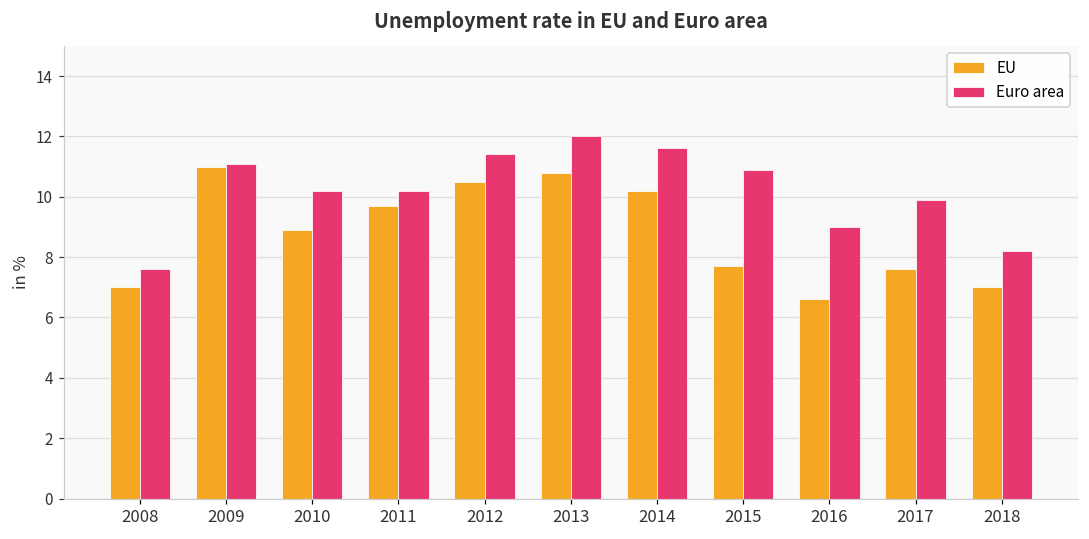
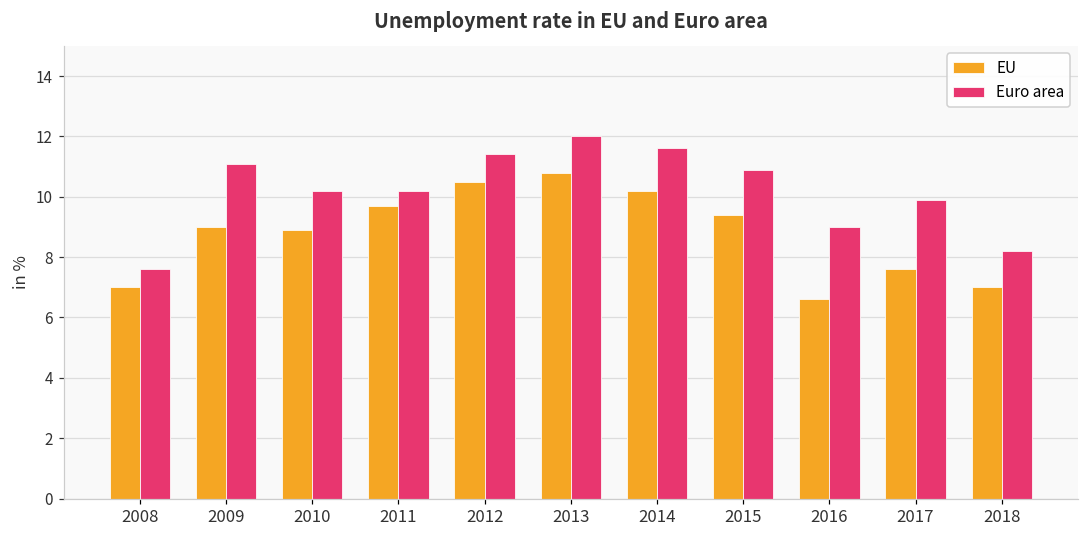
EU, 2009: 11 -> 9
EU, 2015: 7.7 -> 9.4
